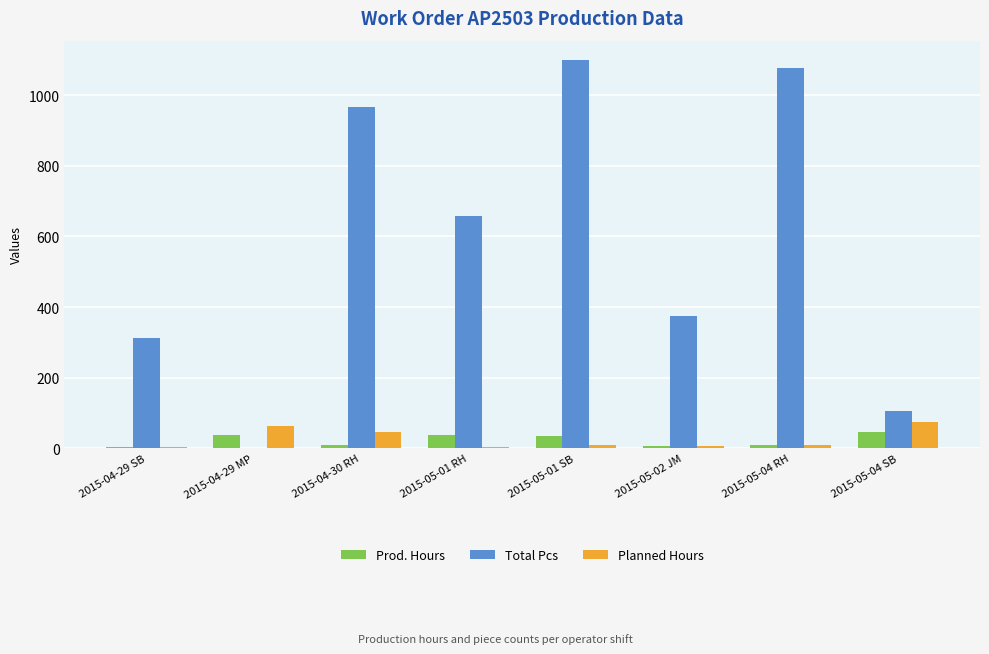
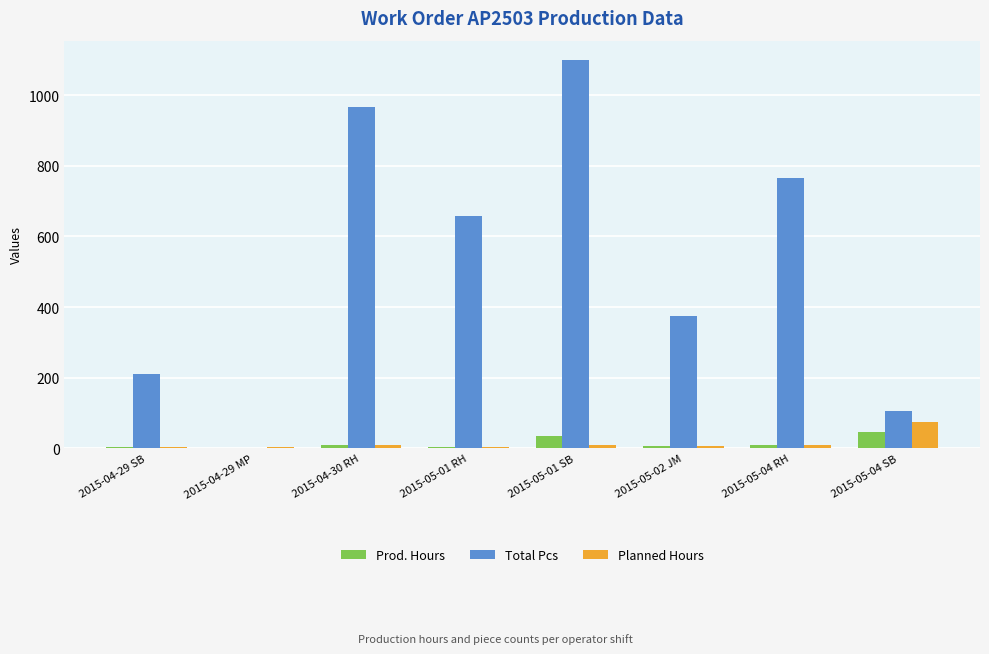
Total Pcs, 2015-04-29 SB: 310 -> 210
Prod. Hours, 2015-04-29 MP: 40 -> 0
Planned Hours, 2015-04-29 MP: 60 -> 0
Planned Hours, 2015-04-30 RH: 50 -> 10
Prod. Hours, 2015-05-01 RH: 40 -> 0
Total Pcs, 2015-05-04 RH: 1080 -> 770
